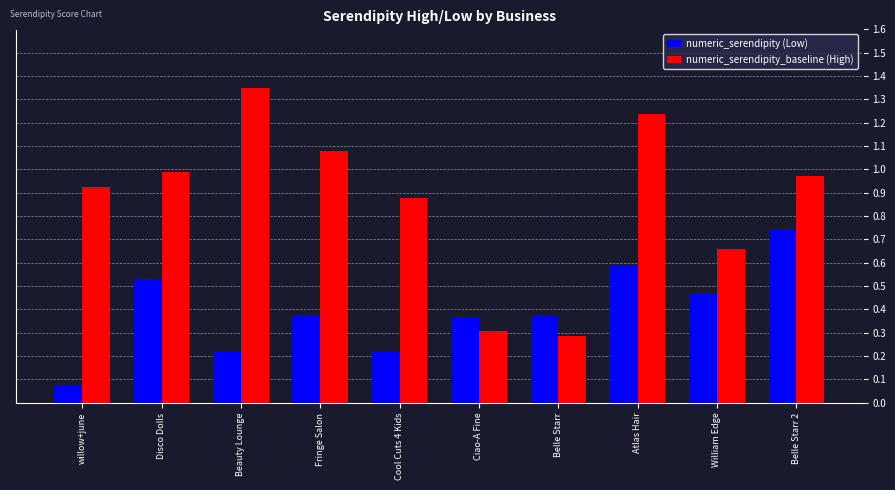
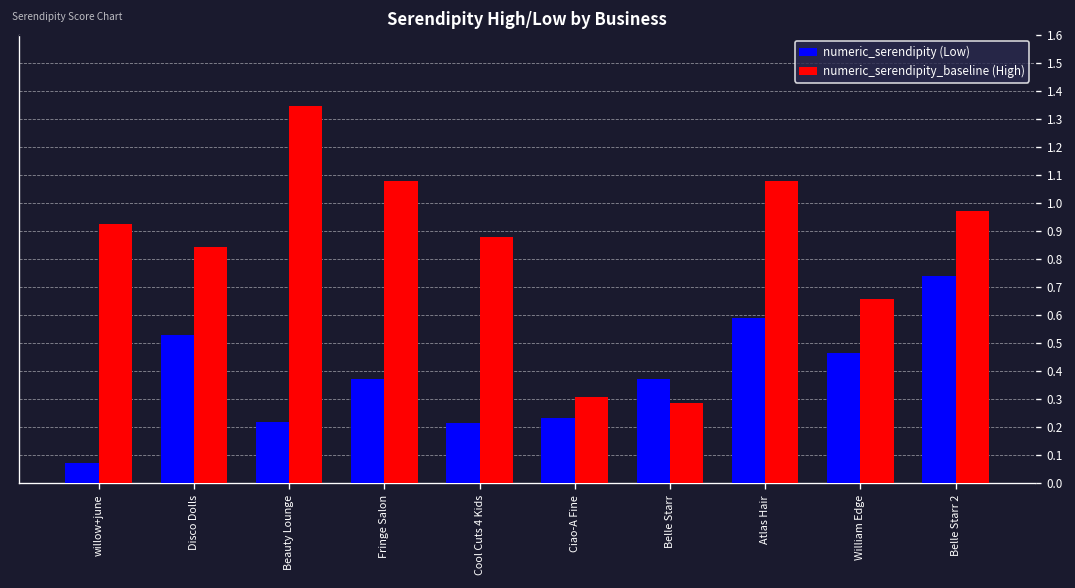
numeric_serendipity_baseline (High), Disco Dolls: 0.99 -> 0.84
numeric_serendipity (Low), Ciao-A Fine: 0.37 -> 0.23
numeric_serendipity_baseline (High), Atlas Hair: 1.24 -> 1.08
